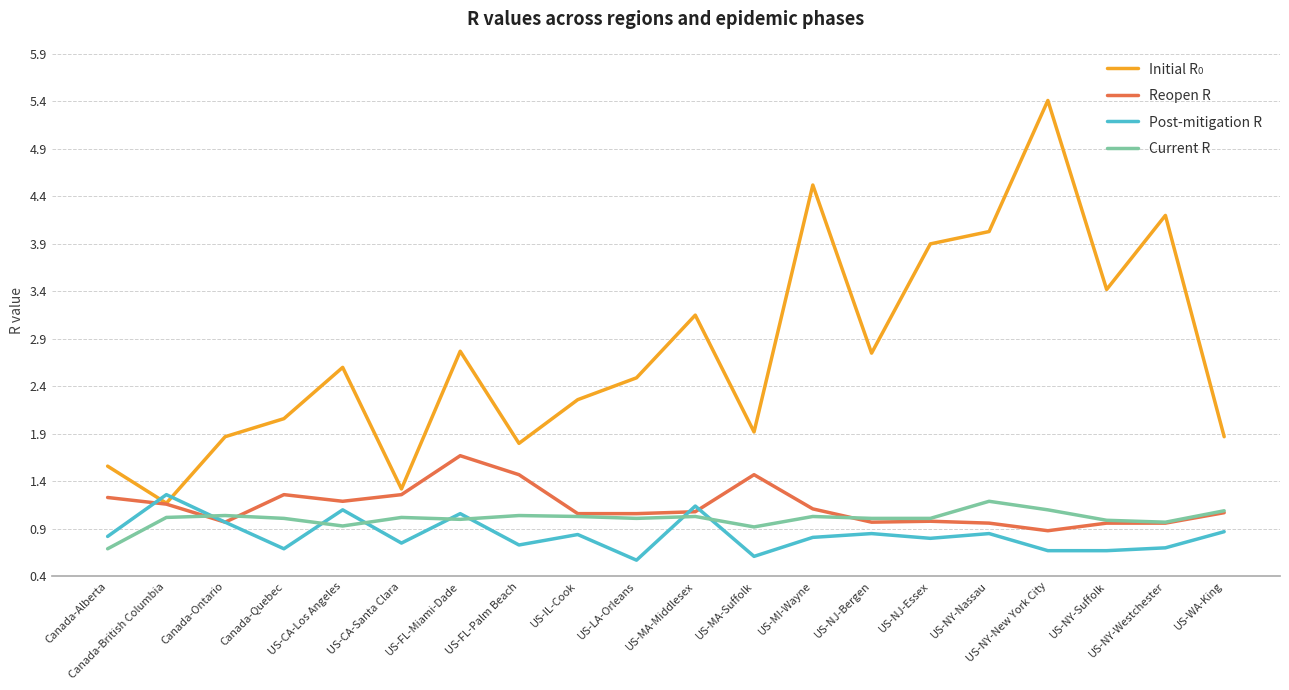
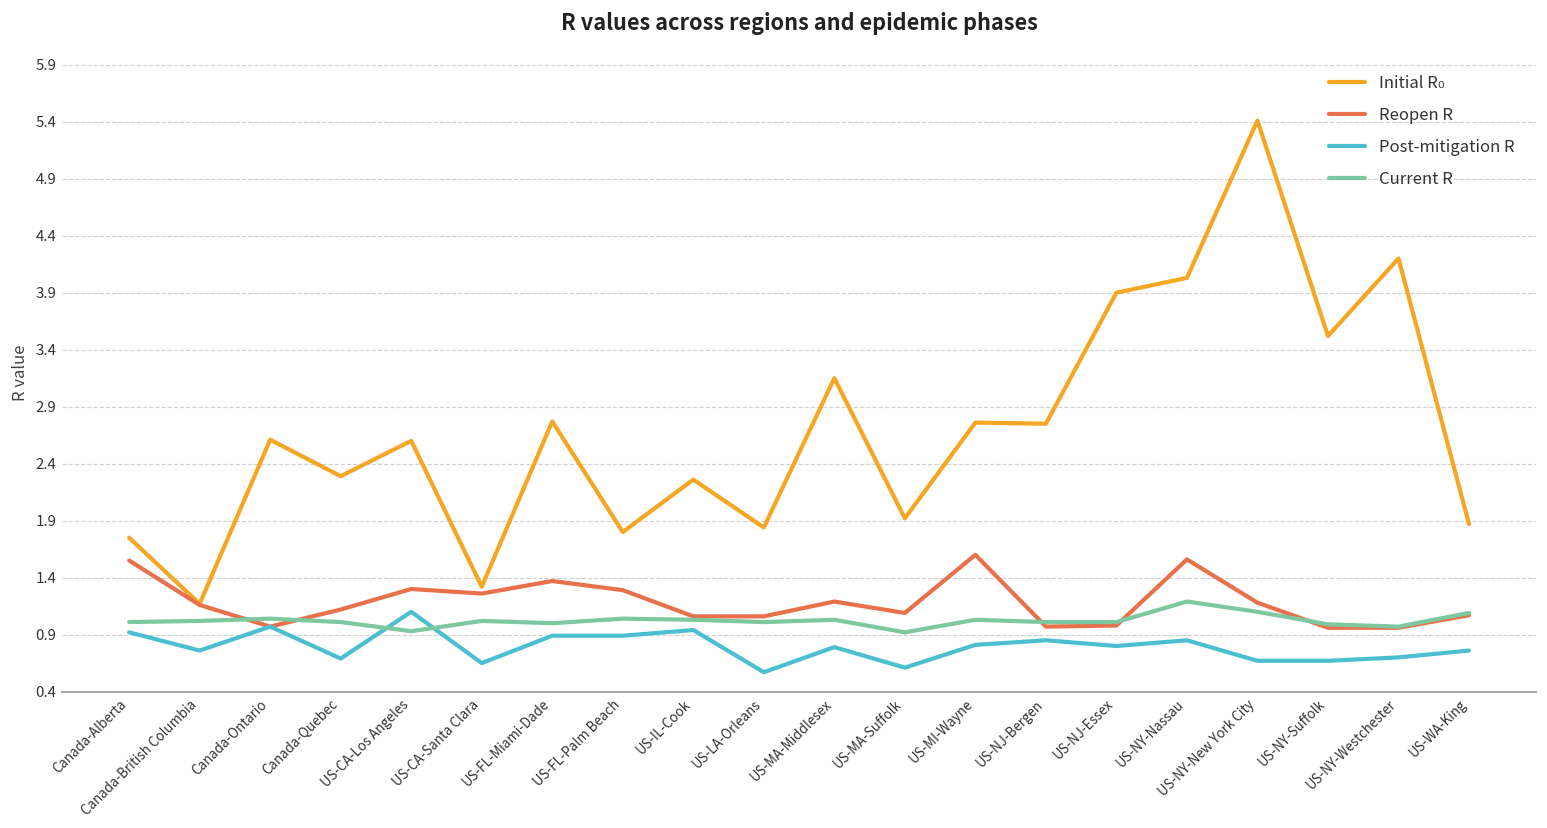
Initial R₀, Canada-Alberta: 1.6 -> 1.8
Reopen R, Canada-Alberta: 1.2 -> 1.6
Post-mitigation R, Canada-Alberta: 0.8 -> 0.9
Current R, Canada-Alberta: 0.7 -> 1.0
Post-mitigation R, Canada-British Columbia: 1.3 -> 0.8
Initial R₀, Canada-Ontario: 1.9 -> 2.6
Initial R₀, Canada-Quebec: 2.1 -> 2.3
Reopen R, Canada-Quebec: 1.3 -> 1.1
Reopen R, US-CA-Los Angeles: 1.2 -> 1.3
Post-mitigation R, US-CA-Santa Clara: 0.8 -> 0.7
Reopen R, US-FL-Miami-Dade: 1.7 -> 1.4
Post-mitigation R, US-FL-Miami-Dade: 1.1 -> 0.9
Reopen R, US-FL-Palm Beach: 1.5 -> 1.3
Post-mitigation R, US-FL-Palm Beach: 0.7 -> 0.9
Post-mitigation R, US-IL-Cook: 0.8 -> 0.9
Initial R₀, US-LA-Orleans: 2.5 -> 1.8
Reopen R, US-MA-Middlesex: 1.1 -> 1.2
Post-mitigation R, US-MA-Middlesex: 1.1 -> 0.8
Reopen R, US-MA-Suffolk: 1.5 -> 1.1
Initial R₀, US-MI-Wayne: 4.5 -> 2.8
Reopen R, US-MI-Wayne: 1.1 -> 1.6
Reopen R, US-NY-Nassau: 1.0 -> 1.6
Reopen R, US-NY-New York City: 0.9 -> 1.2
Initial R₀, US-NY-Suffolk: 3.4 -> 3.5
Post-mitigation R, US-WA-King: 0.9 -> 0.8
